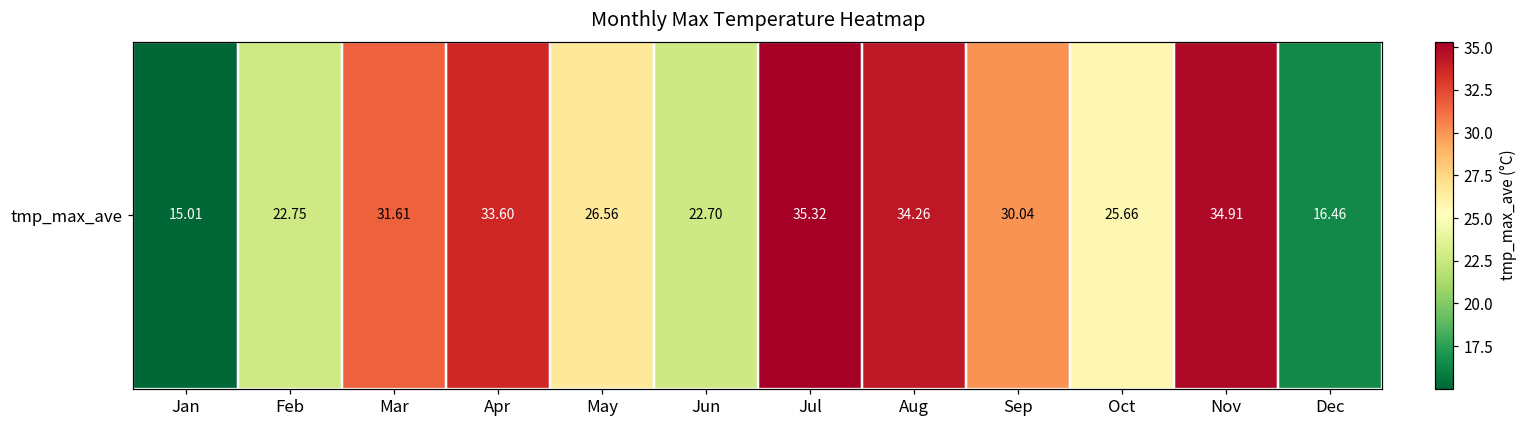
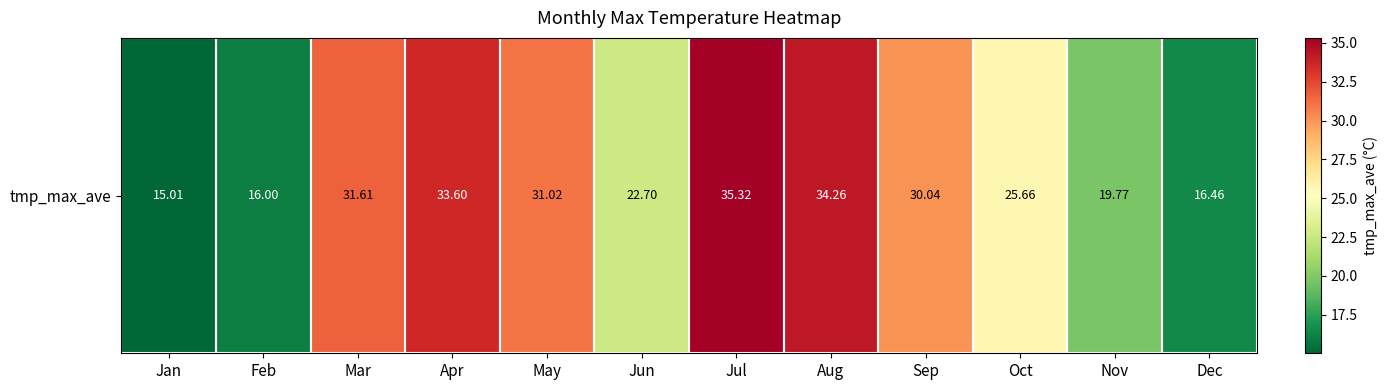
tmp_max_ave, Feb: 22.75 -> 16.00
tmp_max_ave, May: 26.56 -> 31.02
tmp_max_ave, Nov: 34.91 -> 19.77
